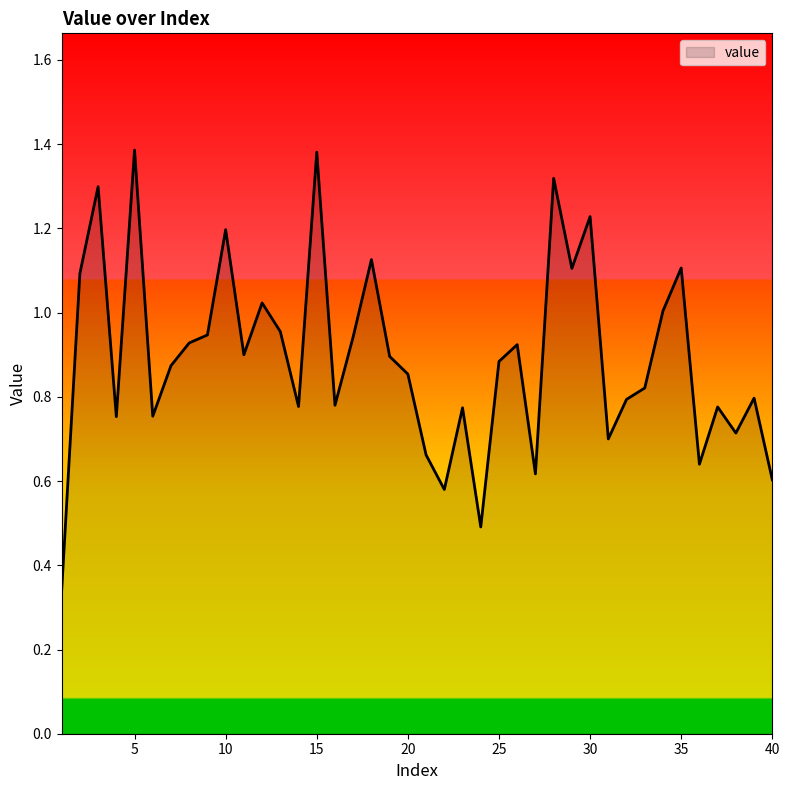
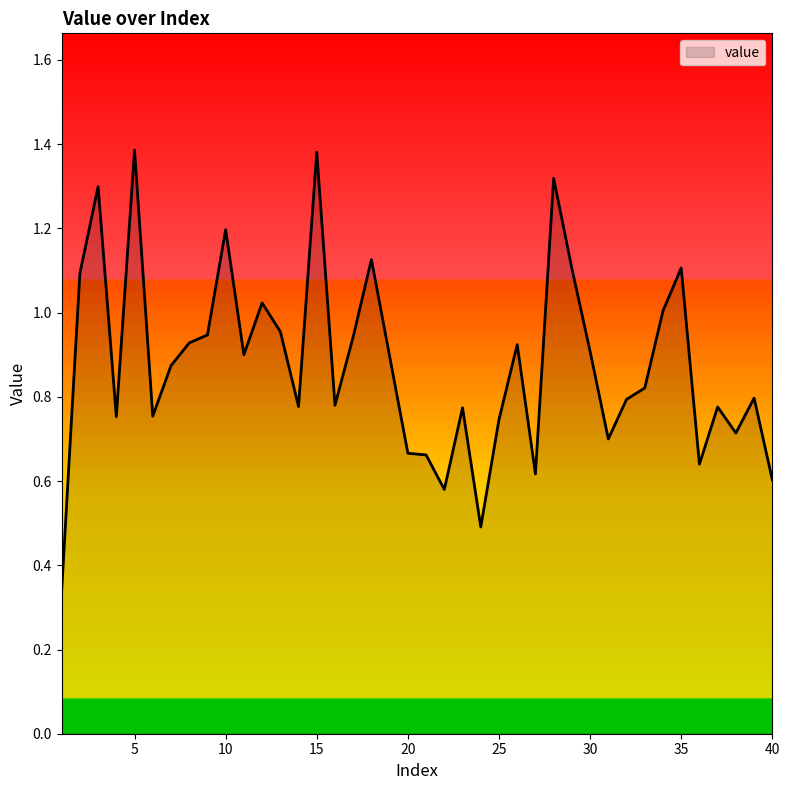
20: 0.85 -> 0.67
25: 0.88 -> 0.75
30: 1.23 -> 0.91
